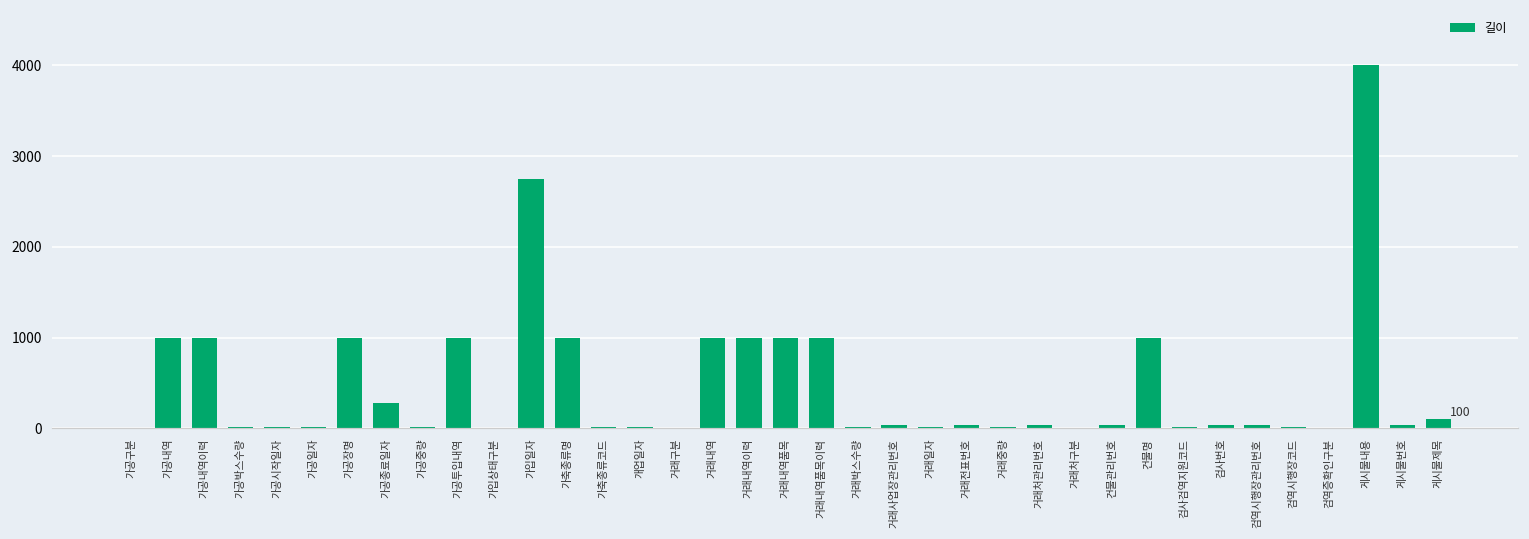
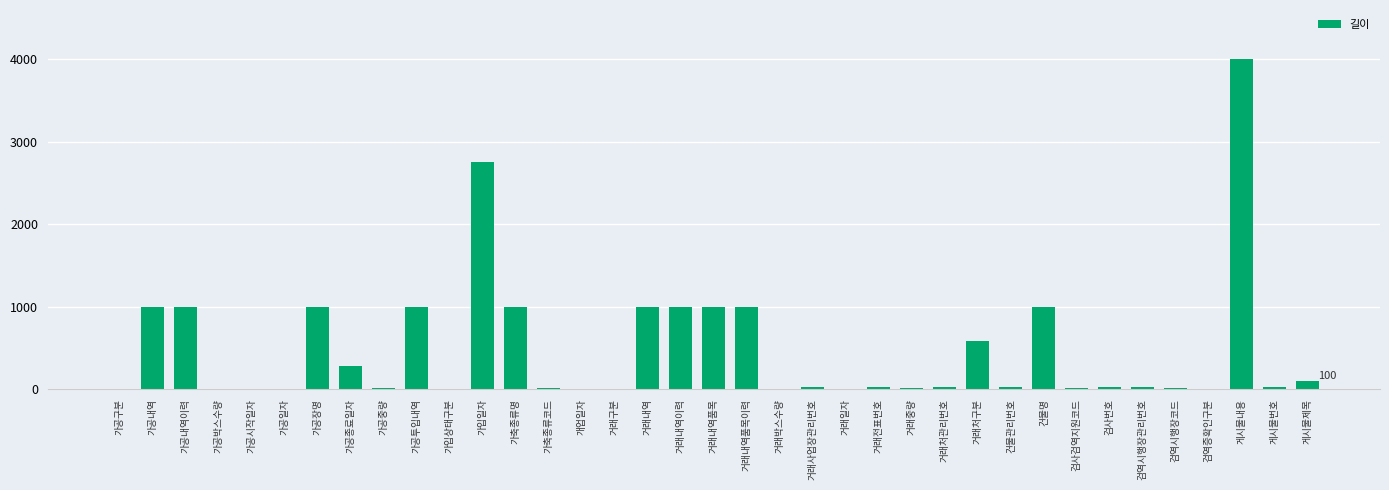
거래처구분: 0 -> 600
